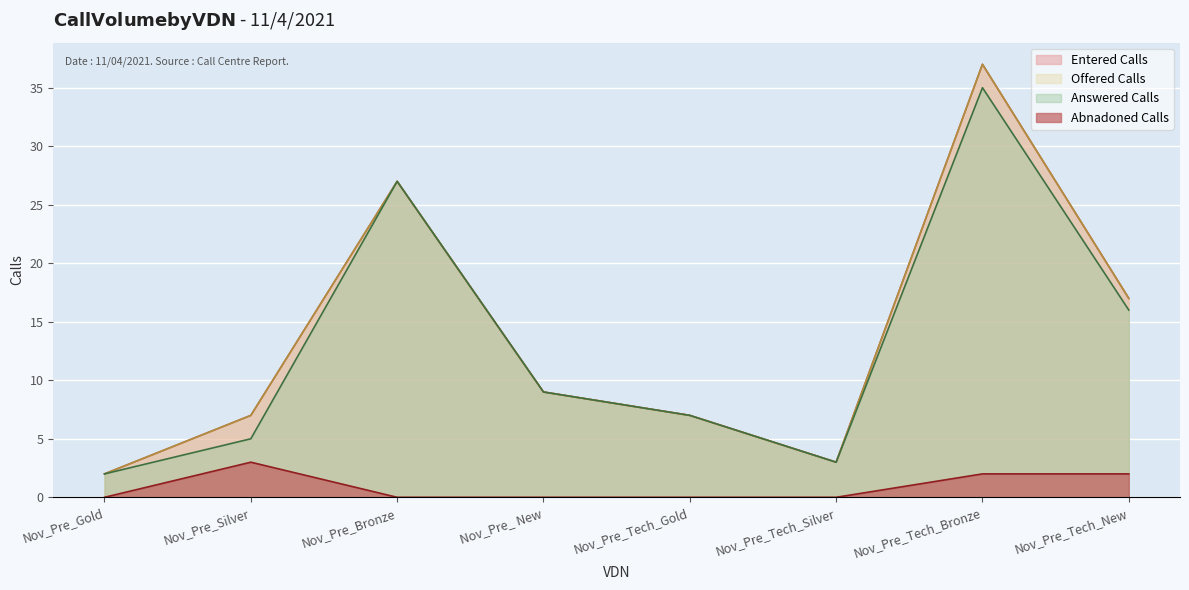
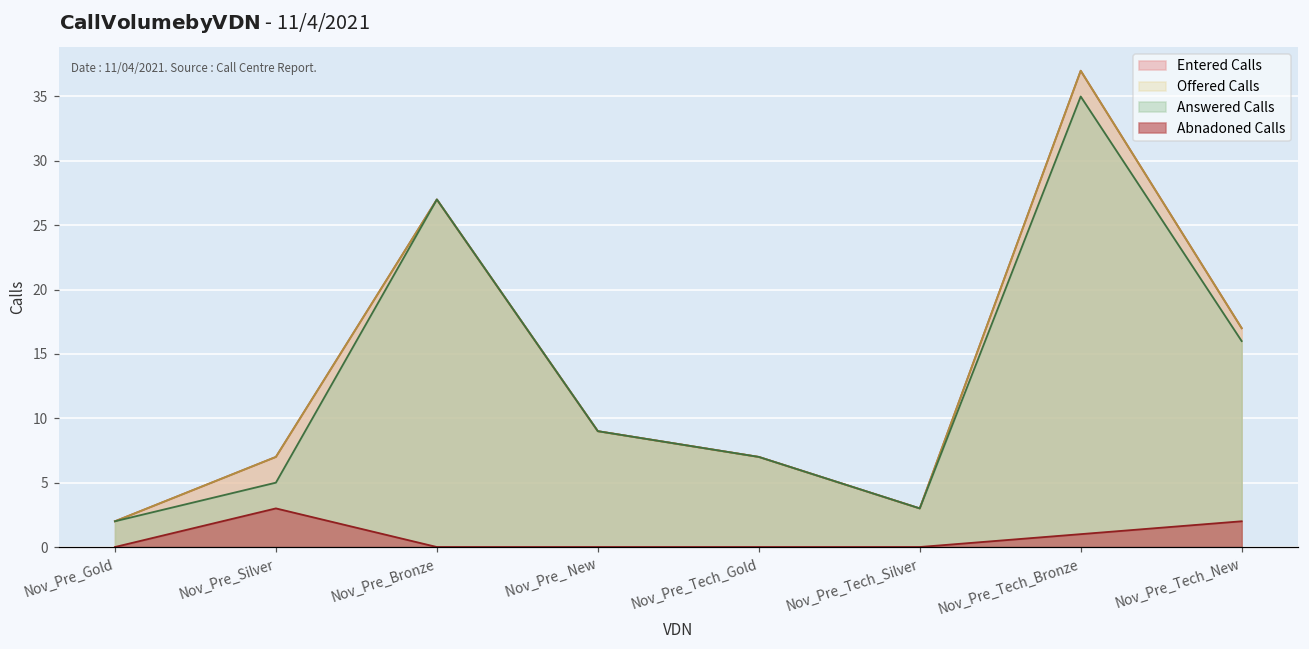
Abnadoned Calls, Nov_Pre_Tech_Bronze: 2 -> 1
